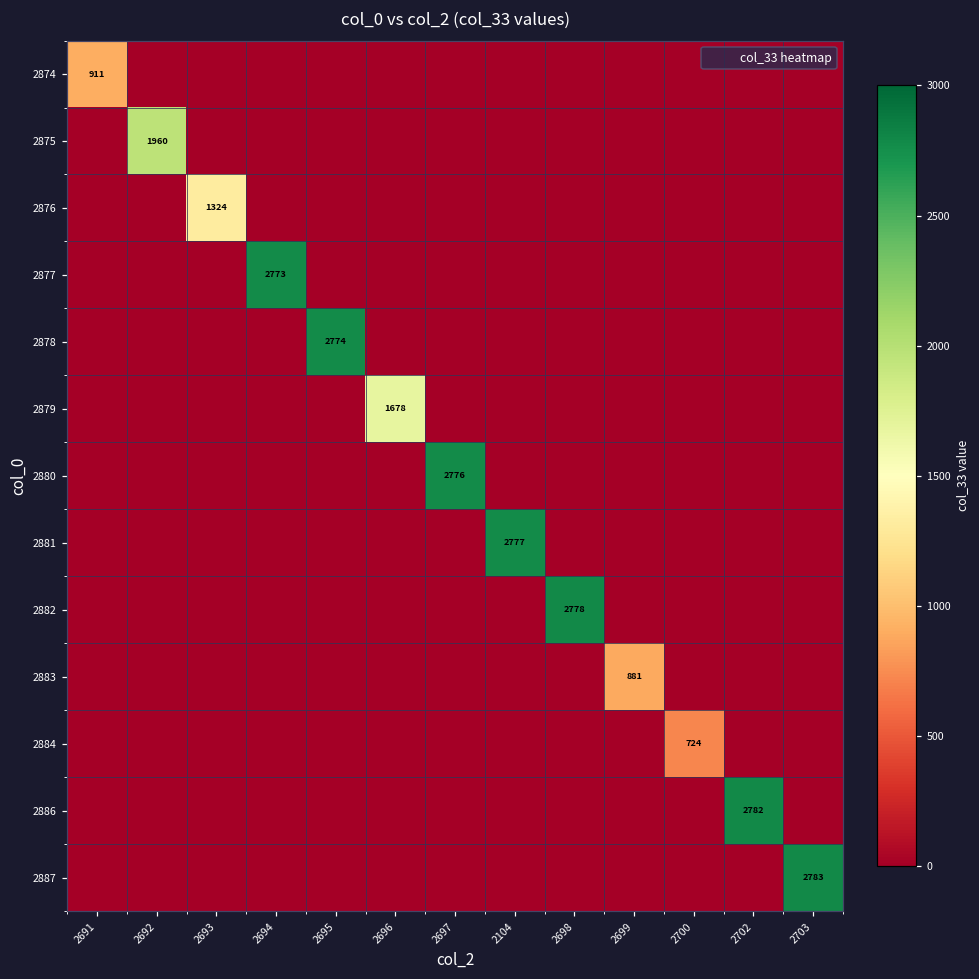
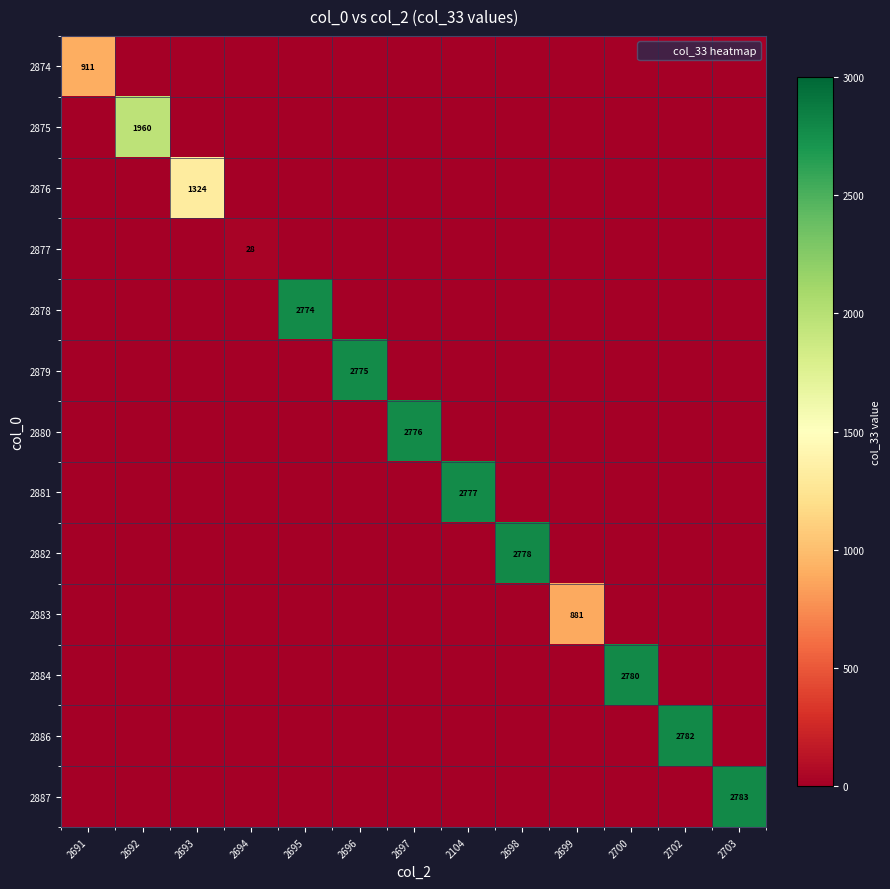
2877, 2694: 2773 -> 28
2879, 2696: 1678 -> 2775
2884, 2700: 724 -> 2780
